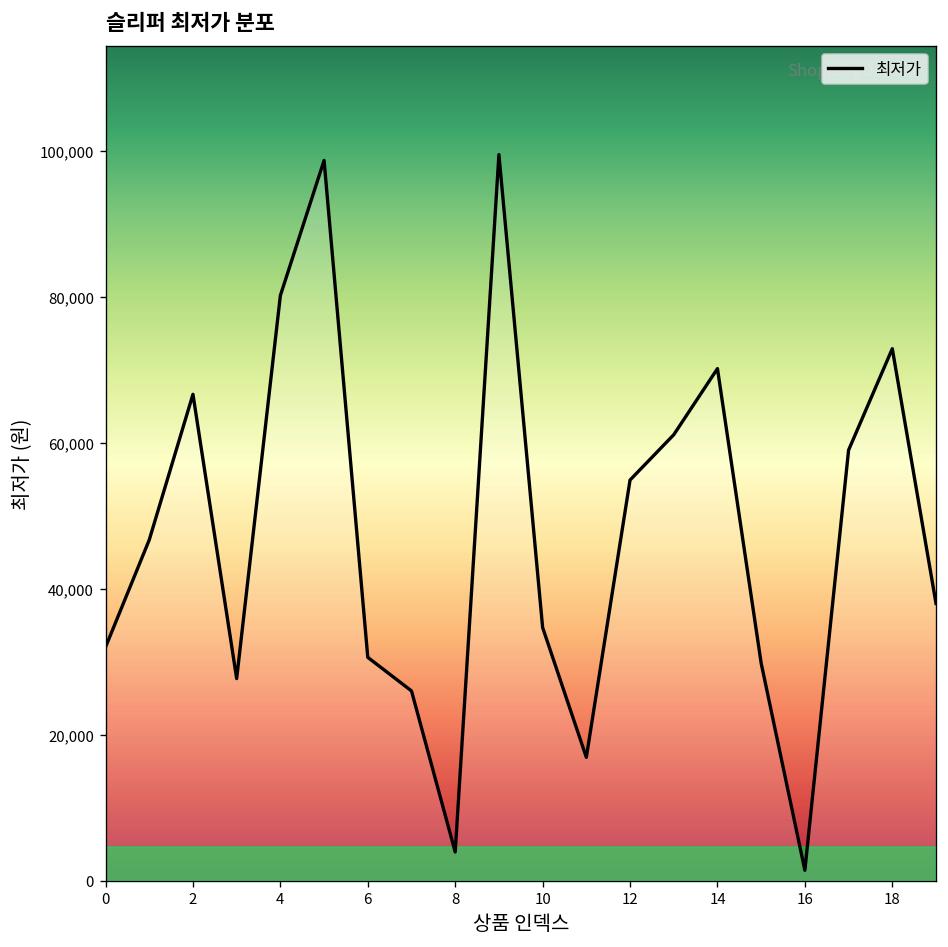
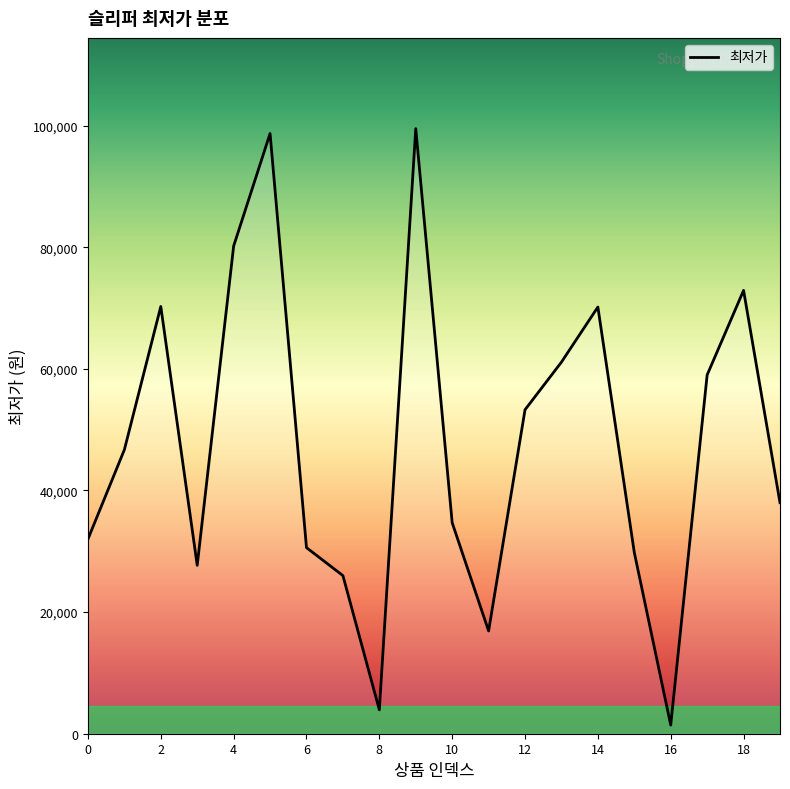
2: 67,000 -> 70,000
12: 55,000 -> 53,000
